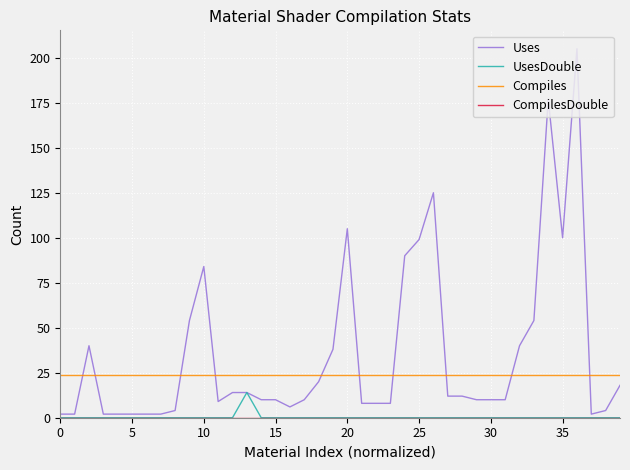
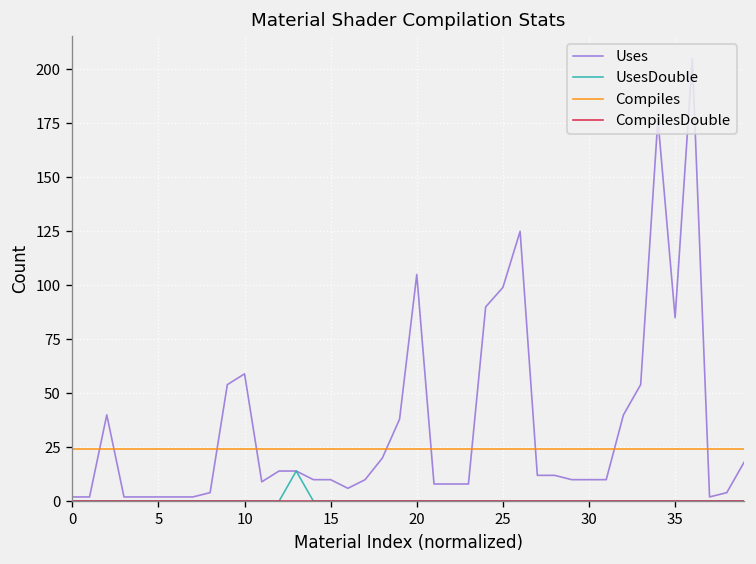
Uses, 10: 84 -> 59
Uses, 35: 100 -> 85
